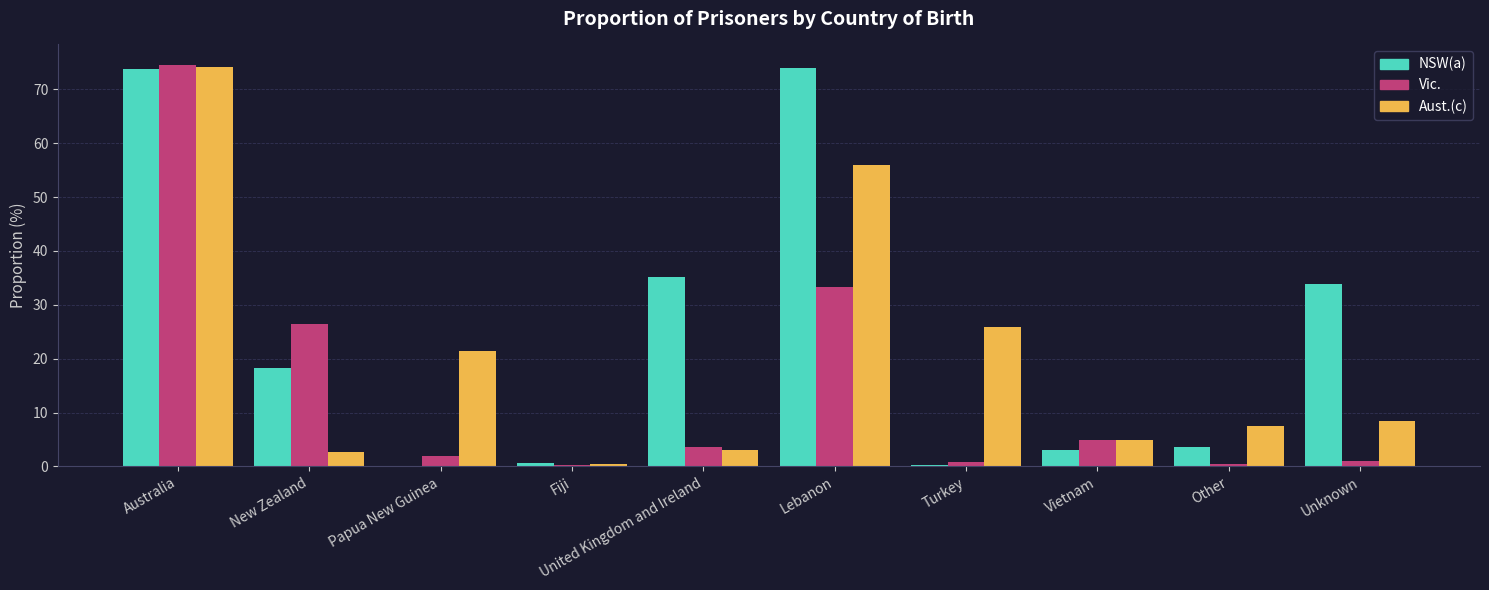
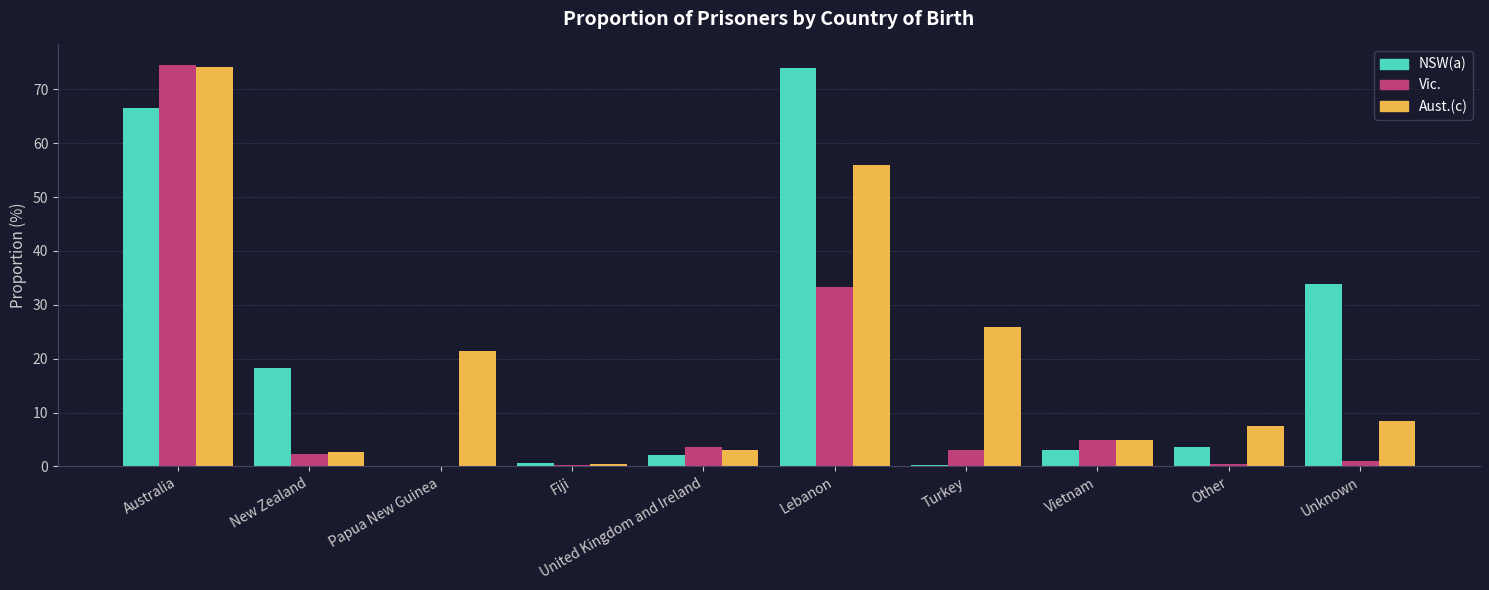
NSW(a), Australia: 74 -> 67
Vic., New Zealand: 26 -> 2
Vic., Papua New Guinea: 2 -> 0
NSW(a), United Kingdom and Ireland: 35 -> 2
Vic., Turkey: 1 -> 3
